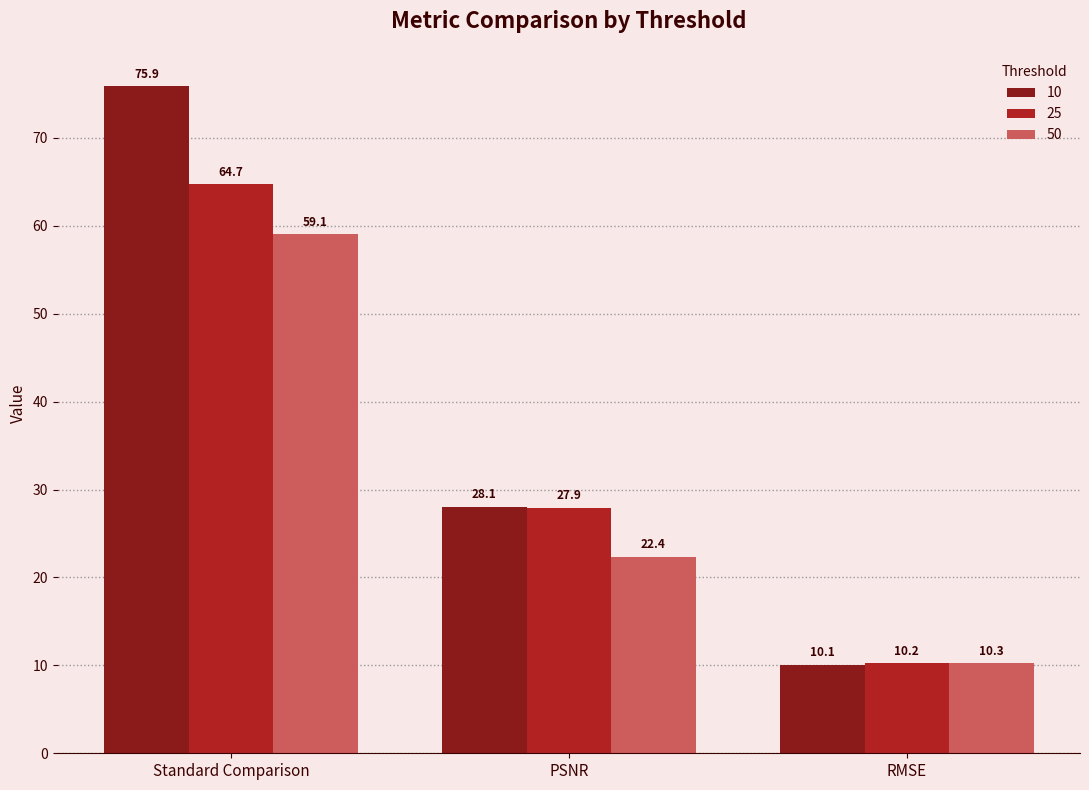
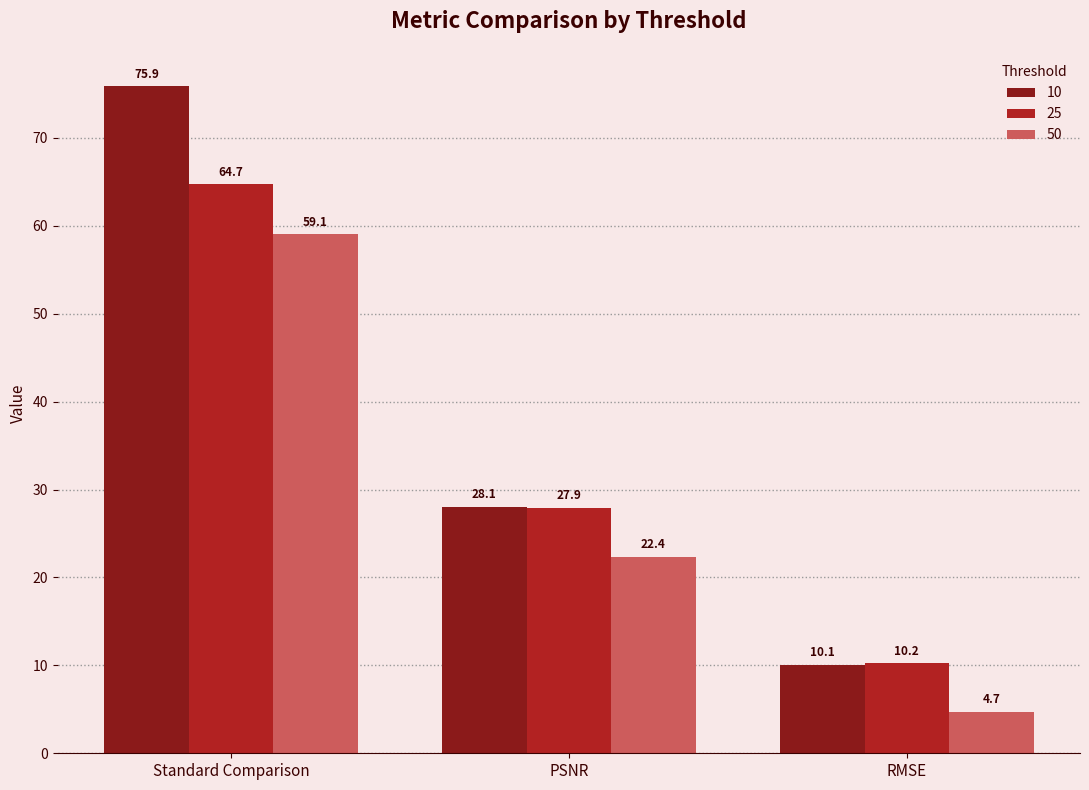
50, RMSE: 10.3 -> 4.7
